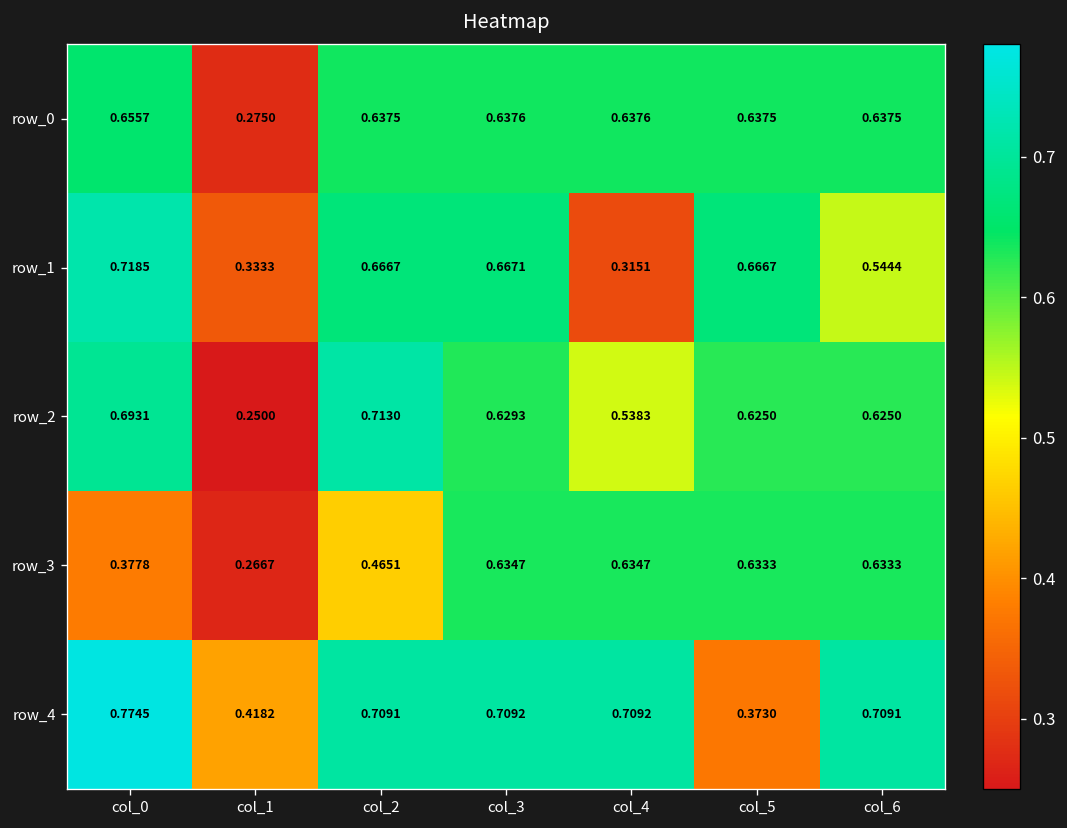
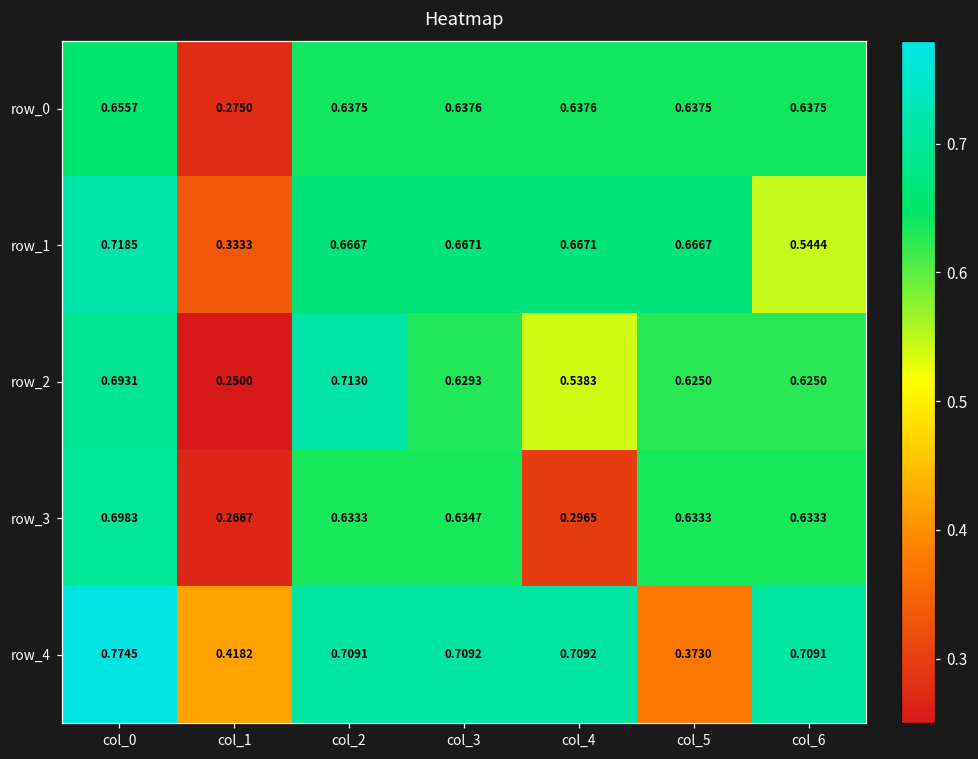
row_1, col_4: 0.3151 -> 0.6671
row_3, col_0: 0.3778 -> 0.6983
row_3, col_2: 0.4651 -> 0.6333
row_3, col_4: 0.6347 -> 0.2965
